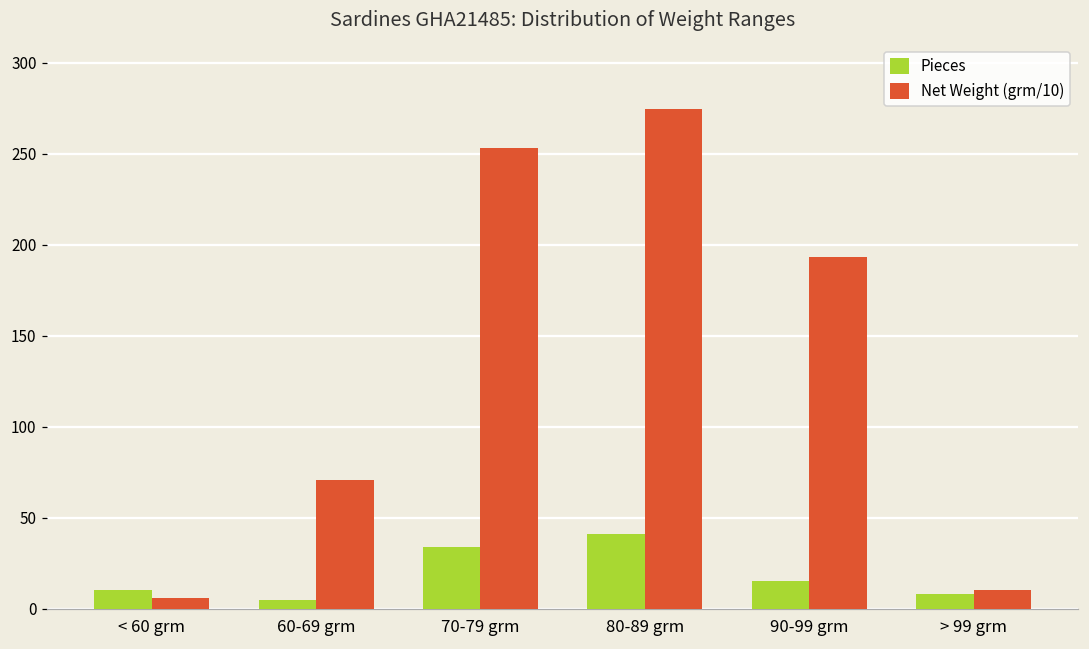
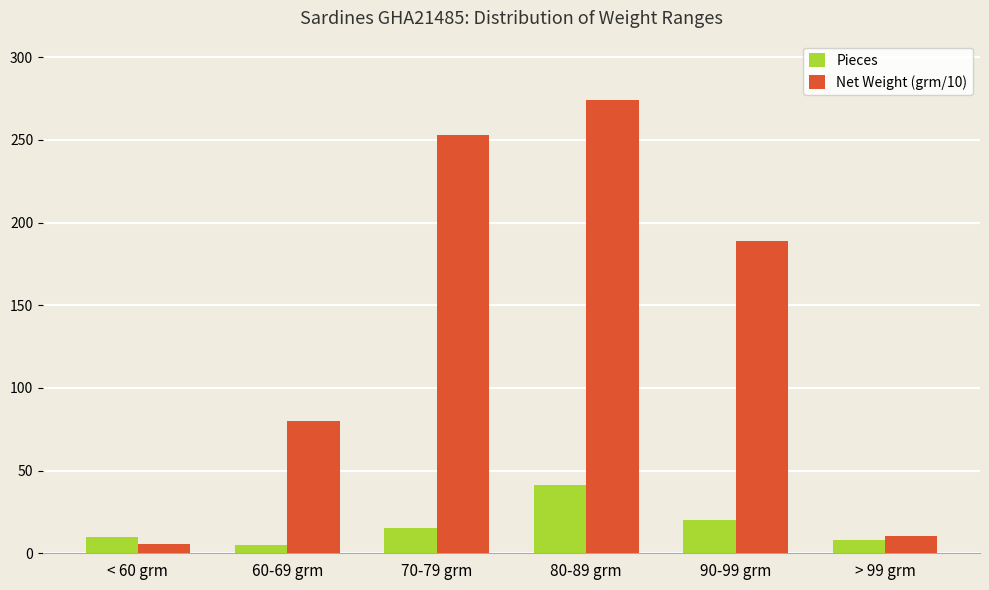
Net Weight (grm/10), 60-69 grm: 71 -> 80
Pieces, 70-79 grm: 34 -> 15
Pieces, 90-99 grm: 15 -> 20
Net Weight (grm/10), 90-99 grm: 194 -> 189
